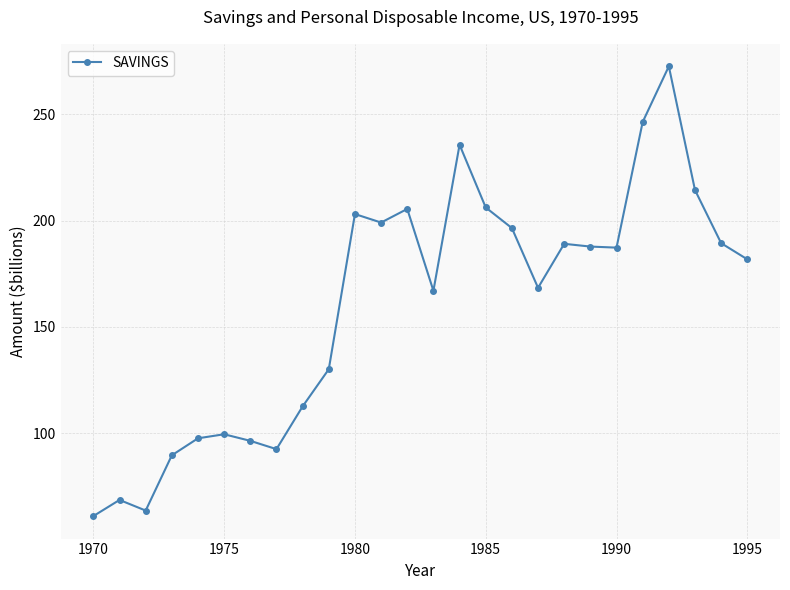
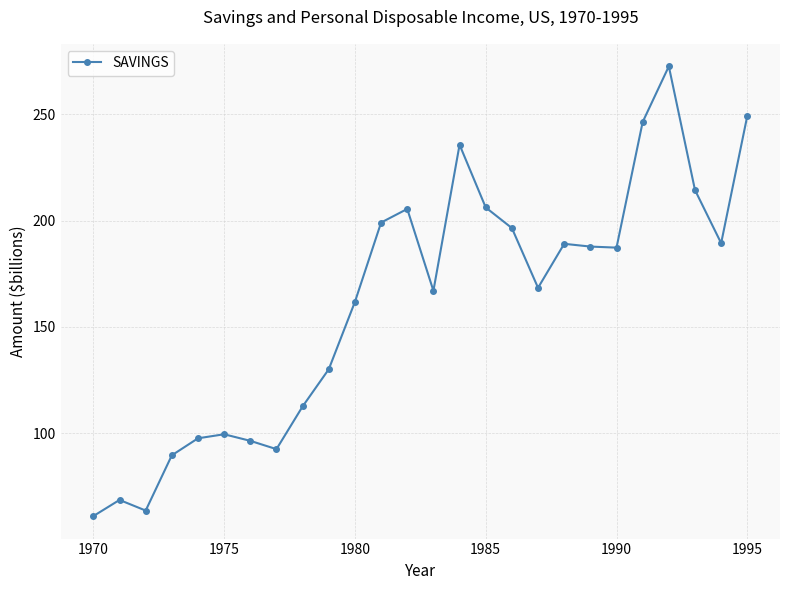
1980: 203 -> 162
1995: 182 -> 249
